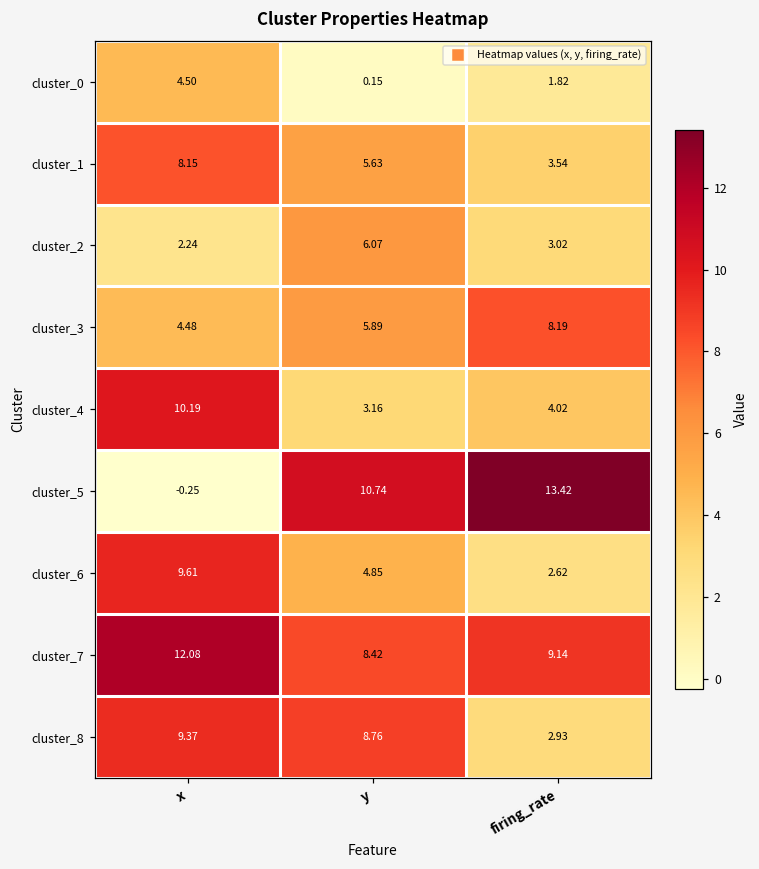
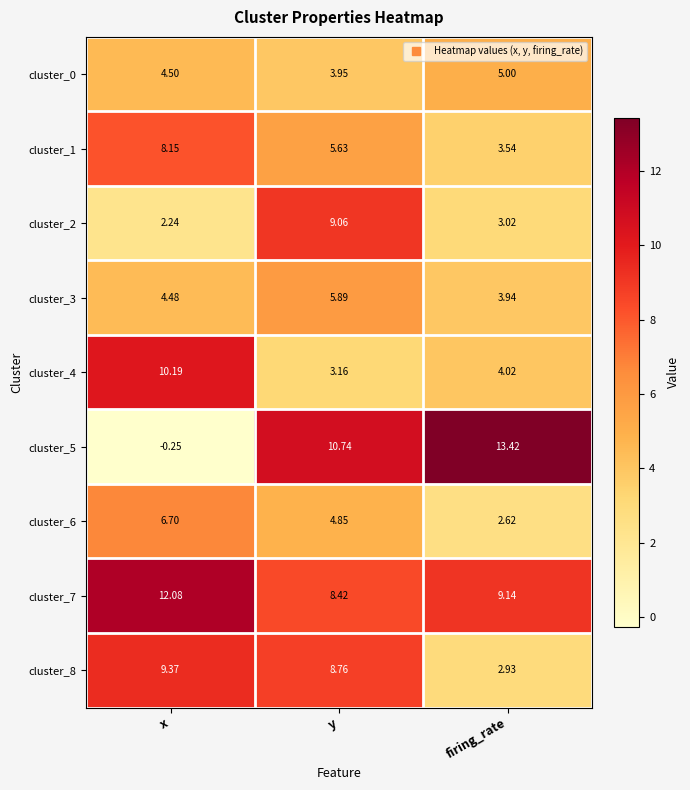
cluster_0, y: 0.15 -> 3.95
cluster_0, firing_rate: 1.82 -> 5.00
cluster_2, y: 6.07 -> 9.06
cluster_3, firing_rate: 8.19 -> 3.94
cluster_6, x: 9.61 -> 6.70
